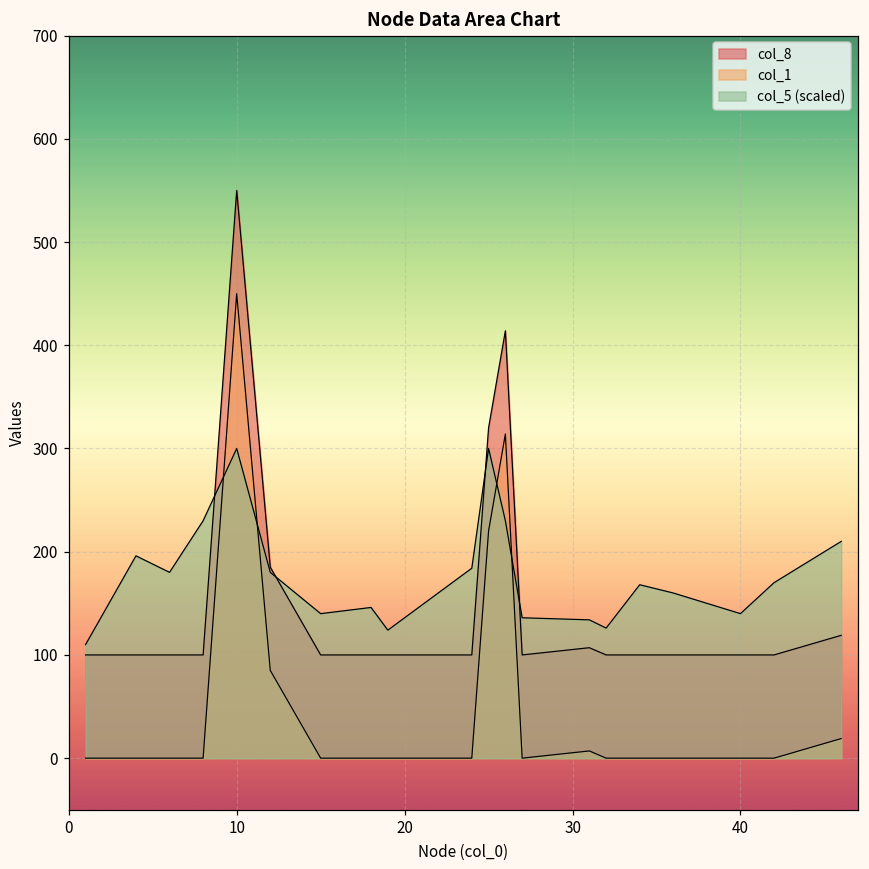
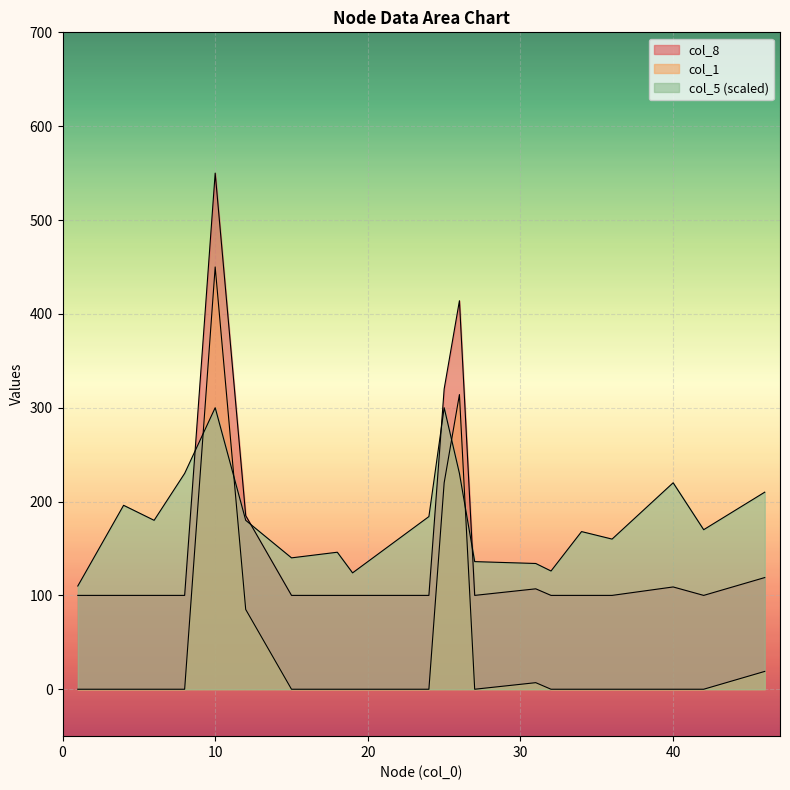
col_8, 40: 100 -> 110
col_5 (scaled), 40: 140 -> 220
